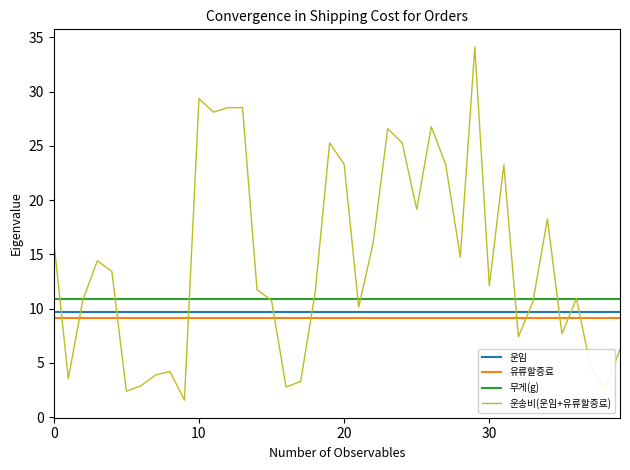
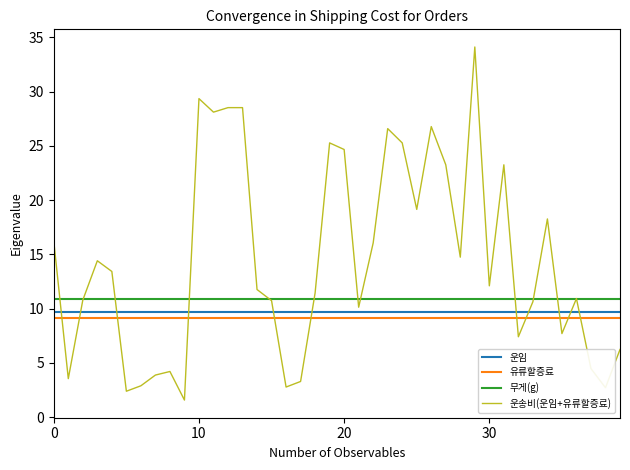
운송비(운임+유류할증료), 20: 23.3 -> 24.7
